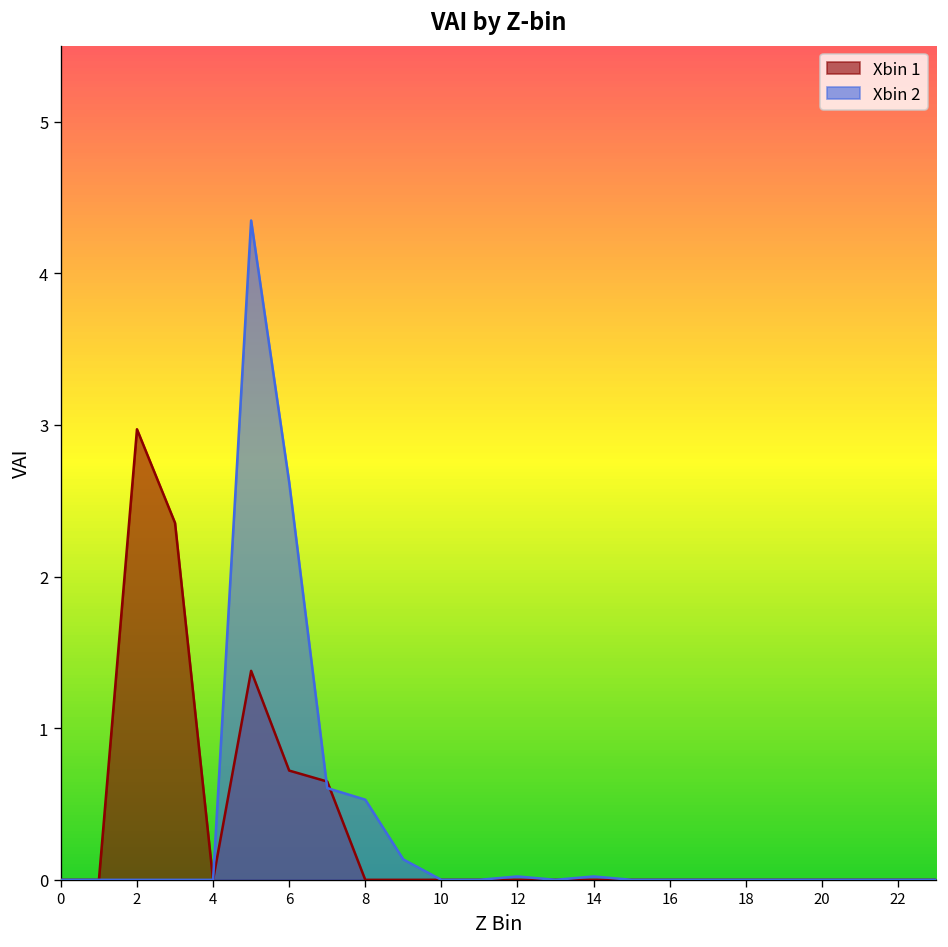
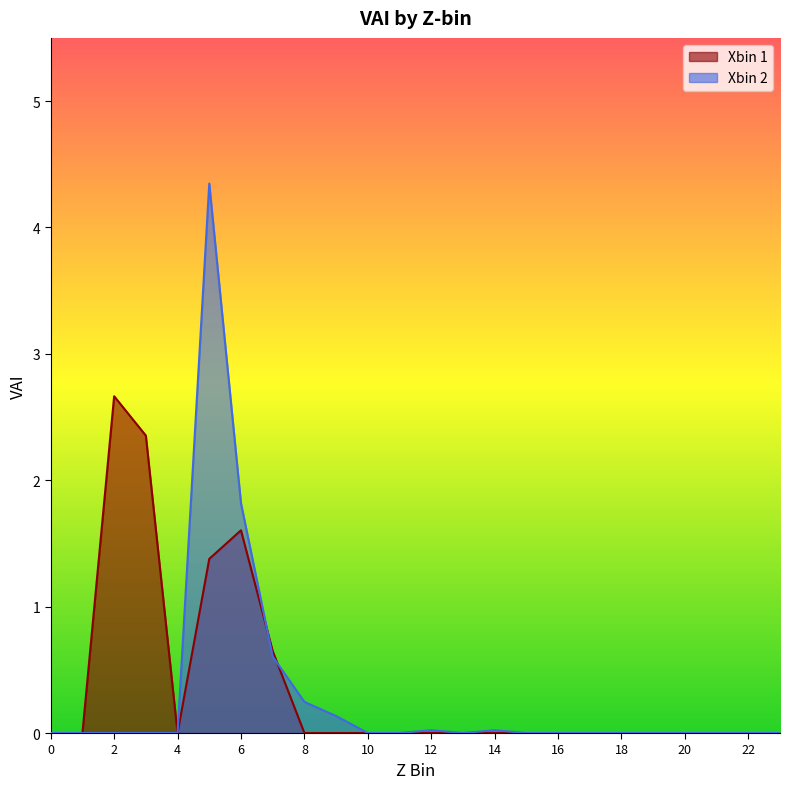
Xbin 1, 2: 2.97 -> 2.66
Xbin 1, 6: 0.72 -> 1.60
Xbin 2, 6: 2.62 -> 1.82
Xbin 2, 8: 0.53 -> 0.25
